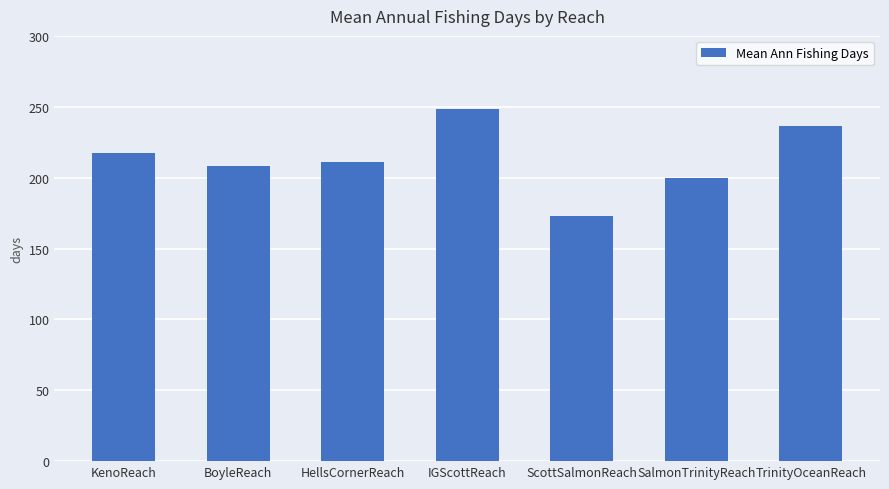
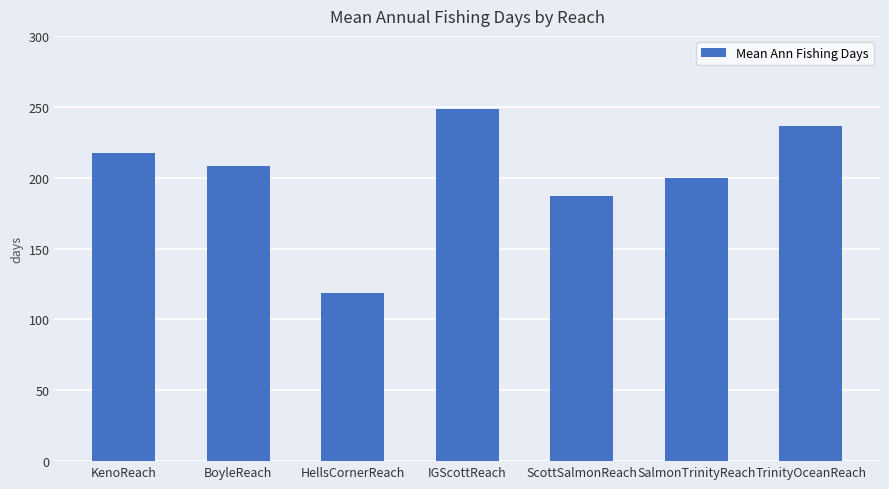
HellsCornerReach: 211 -> 118
ScottSalmonReach: 173 -> 187
